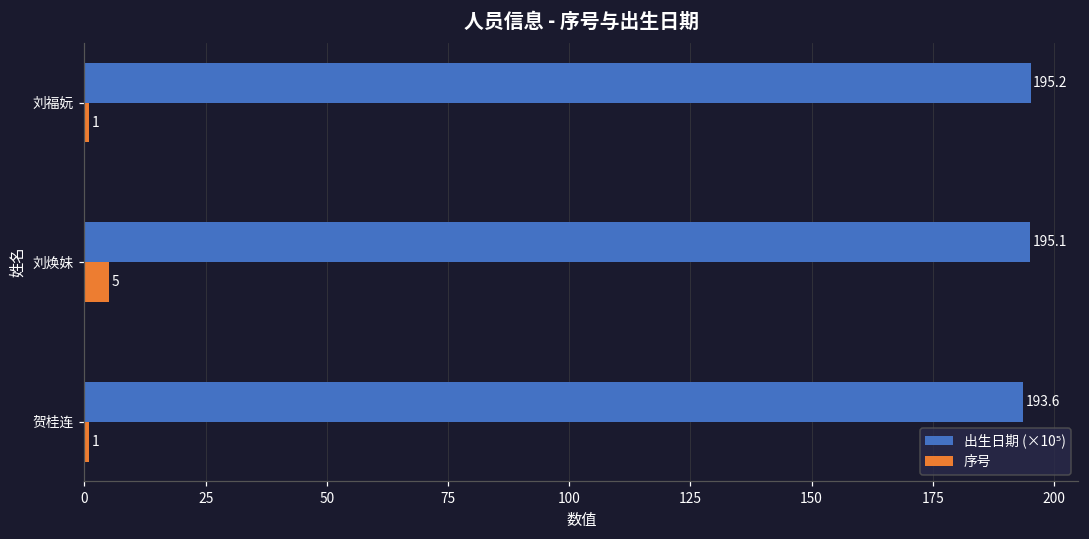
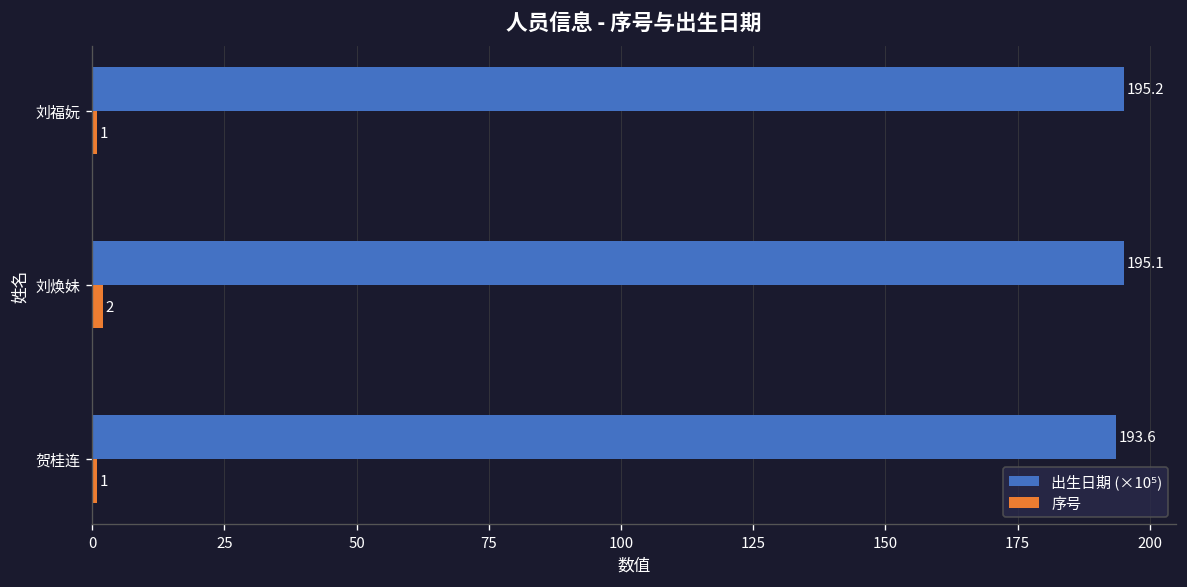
序号, 刘焕妹: 5 -> 2
